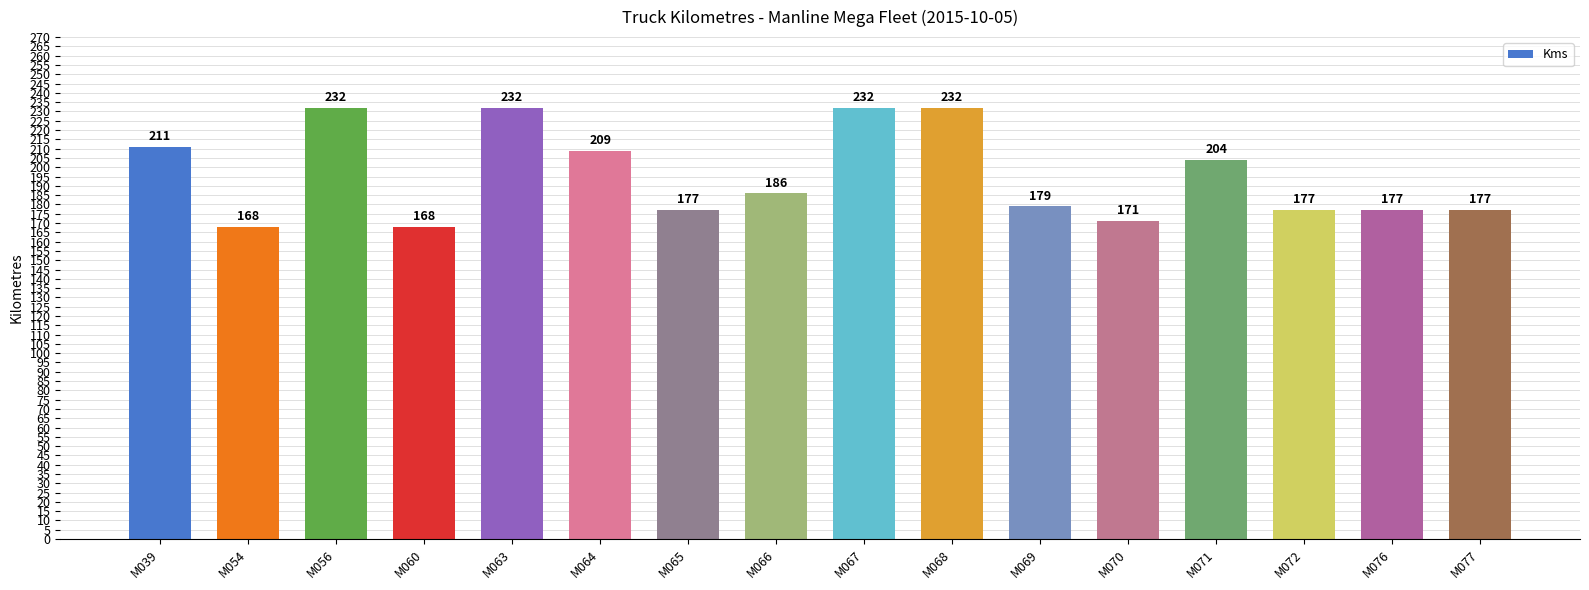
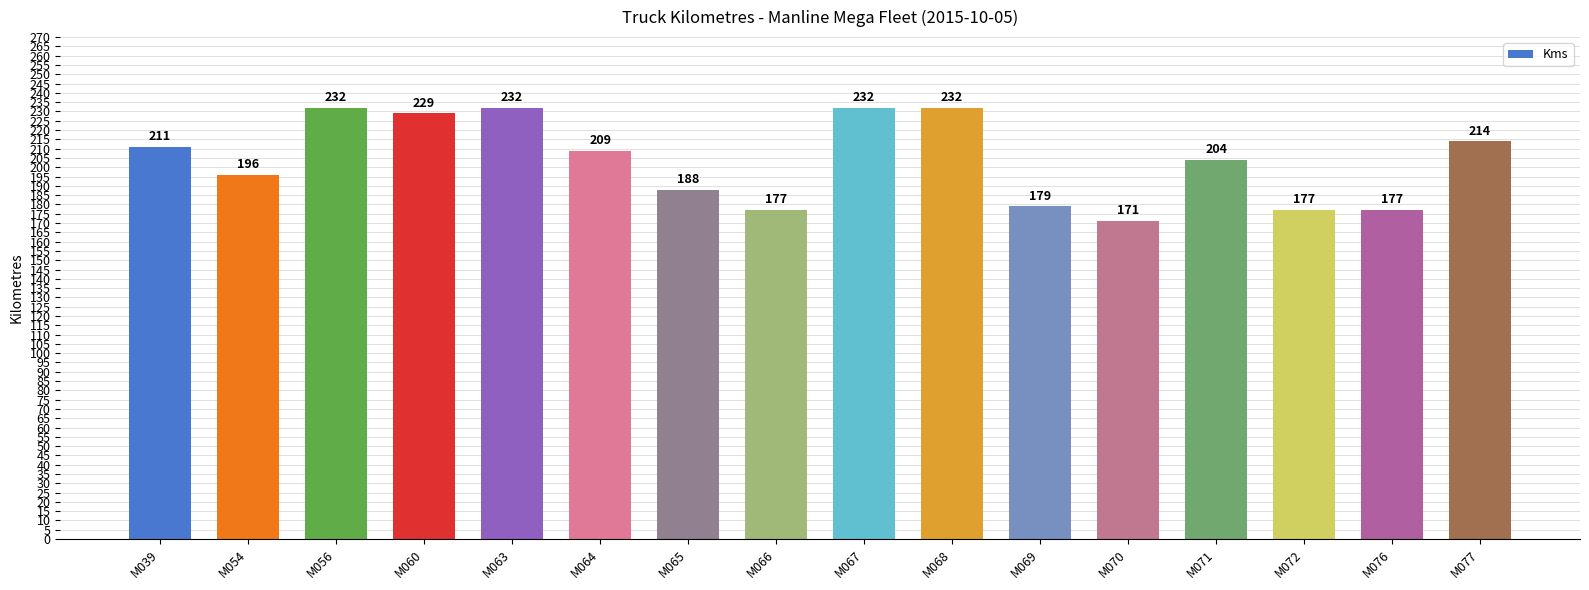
M054: 168 -> 196
M060: 168 -> 229
M065: 177 -> 188
M066: 186 -> 177
M077: 177 -> 214
